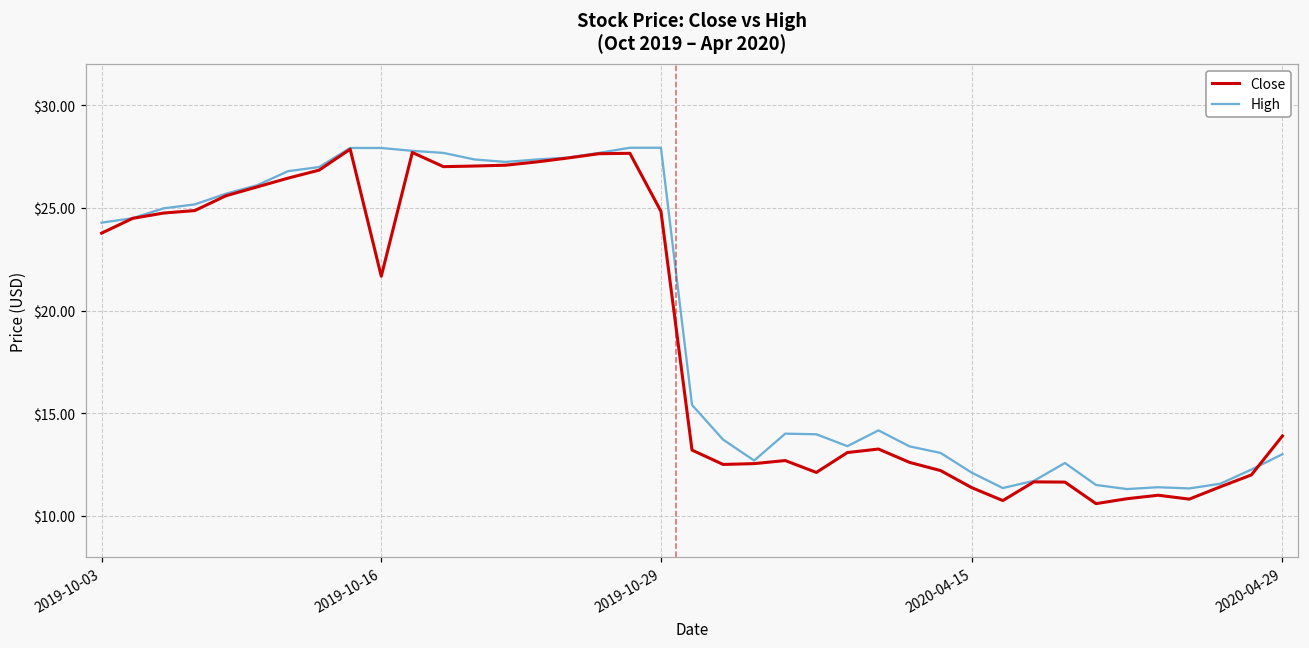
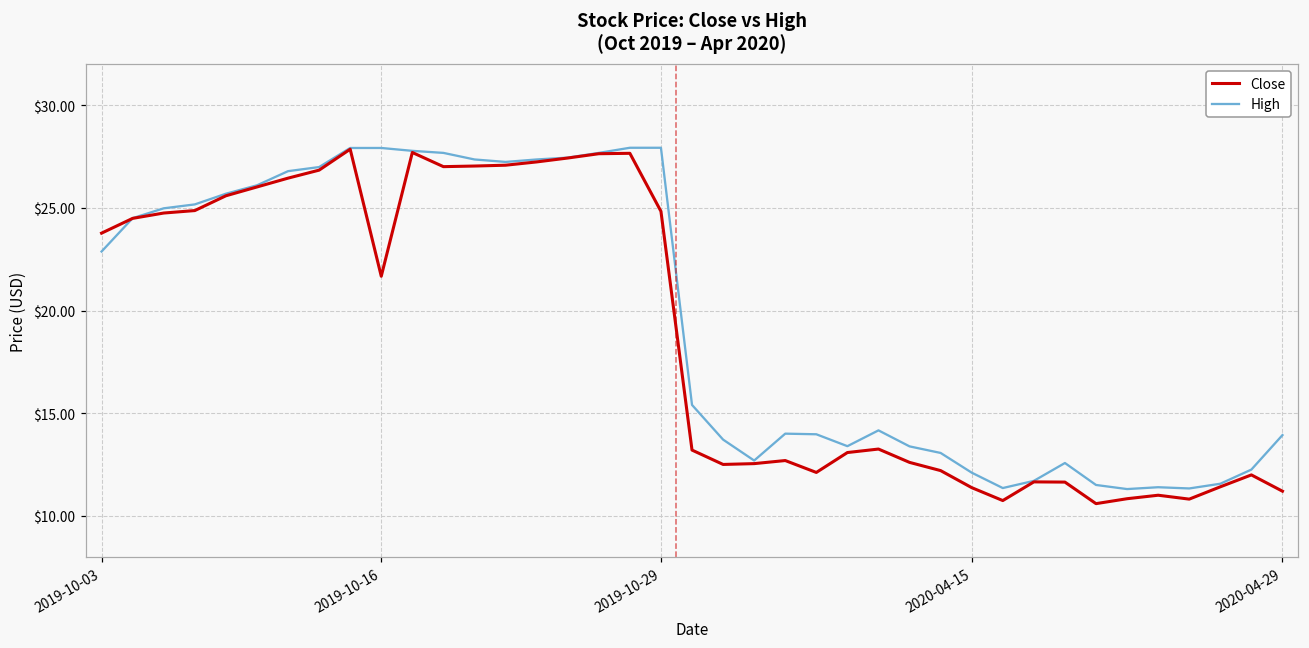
High, 2019-10-03: $24.3 -> $22.9
Close, 2020-04-29: $13.9 -> $11.2
High, 2020-04-29: $13.0 -> $13.9
